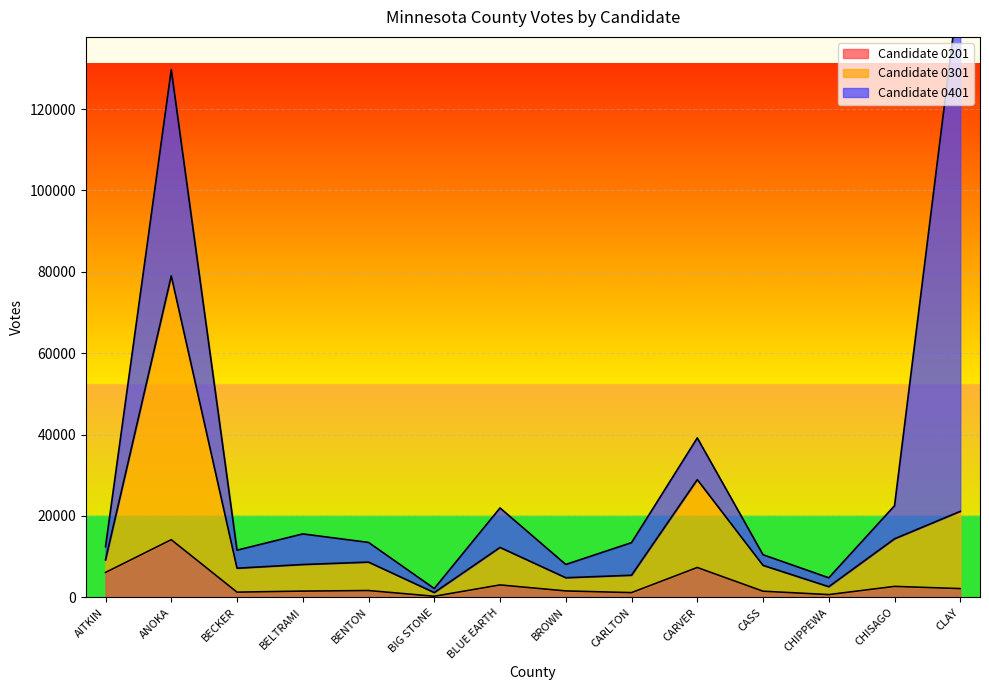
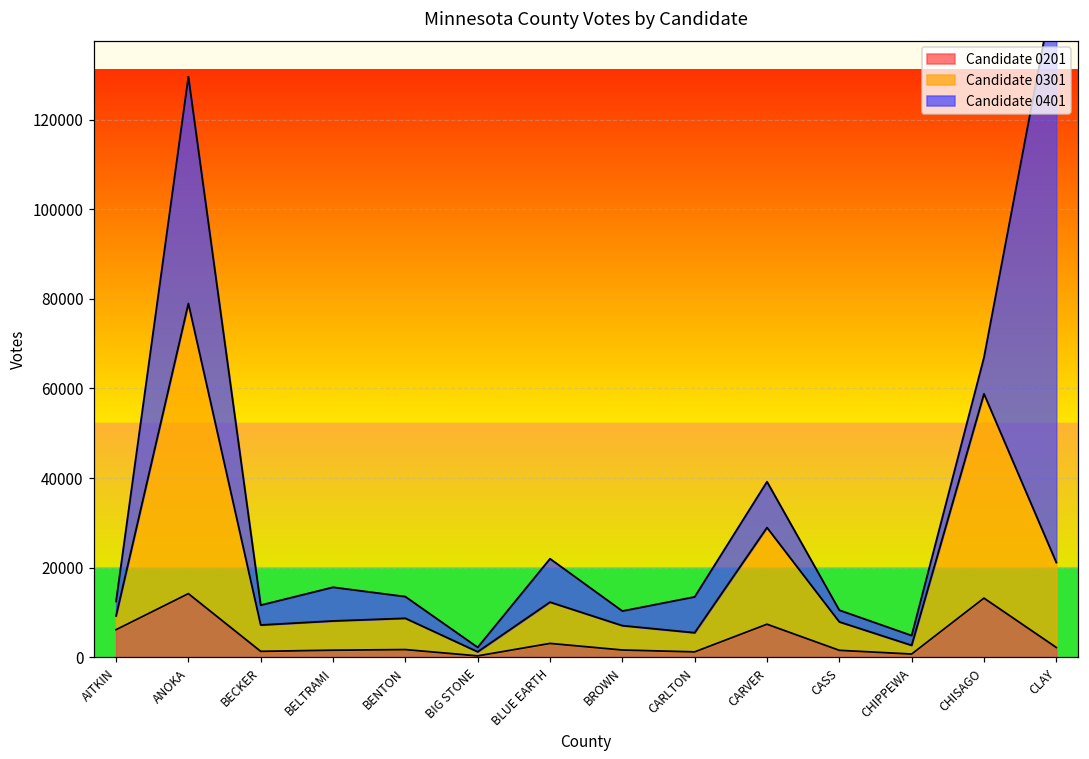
Candidate 0301, BROWN: 3000 -> 5000
Candidate 0201, CHISAGO: 3000 -> 13000
Candidate 0301, CHISAGO: 12000 -> 46000
